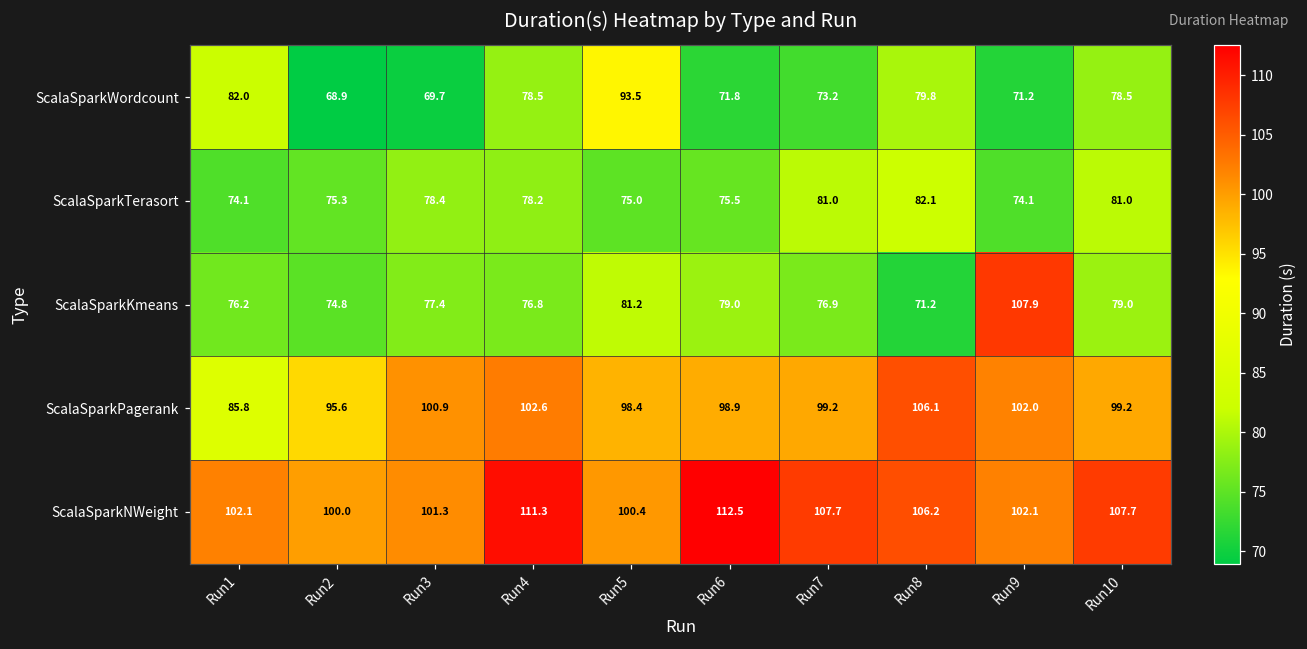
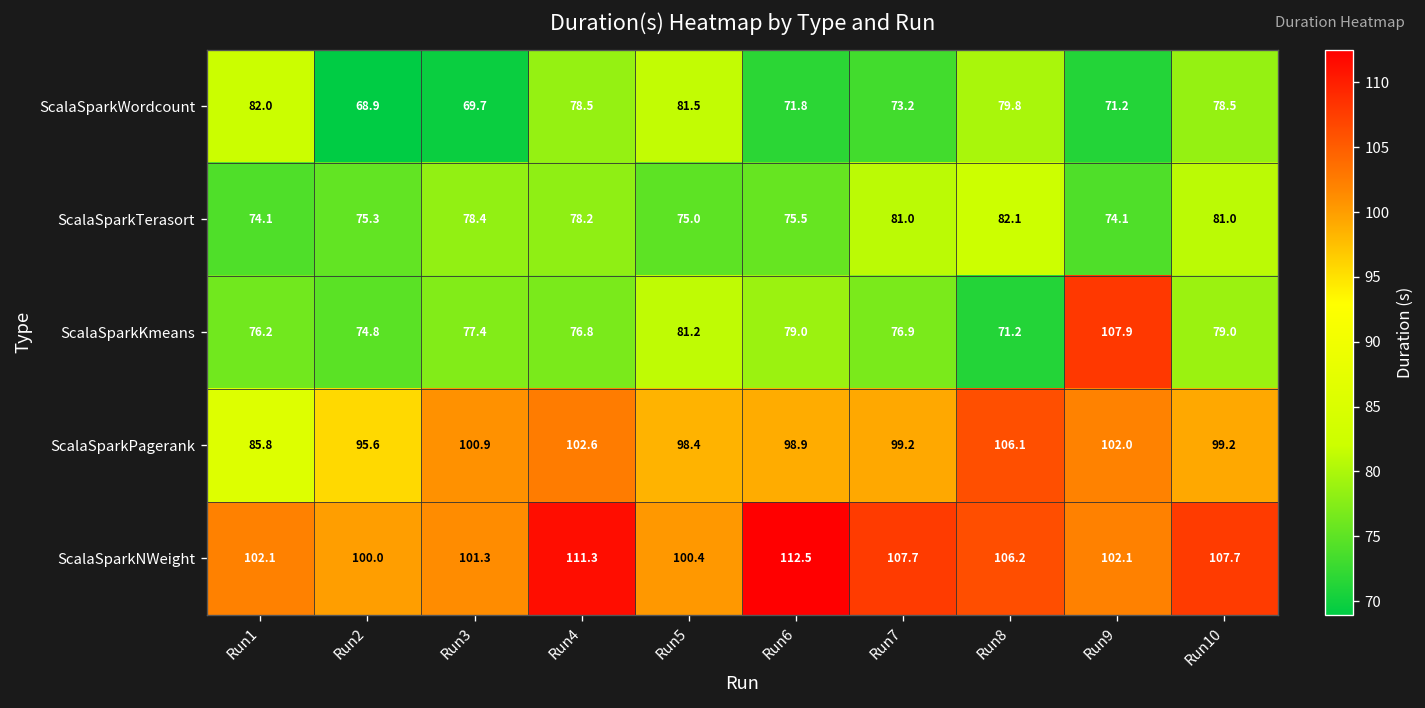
ScalaSparkWordcount, Run5: 93.5 -> 81.5
